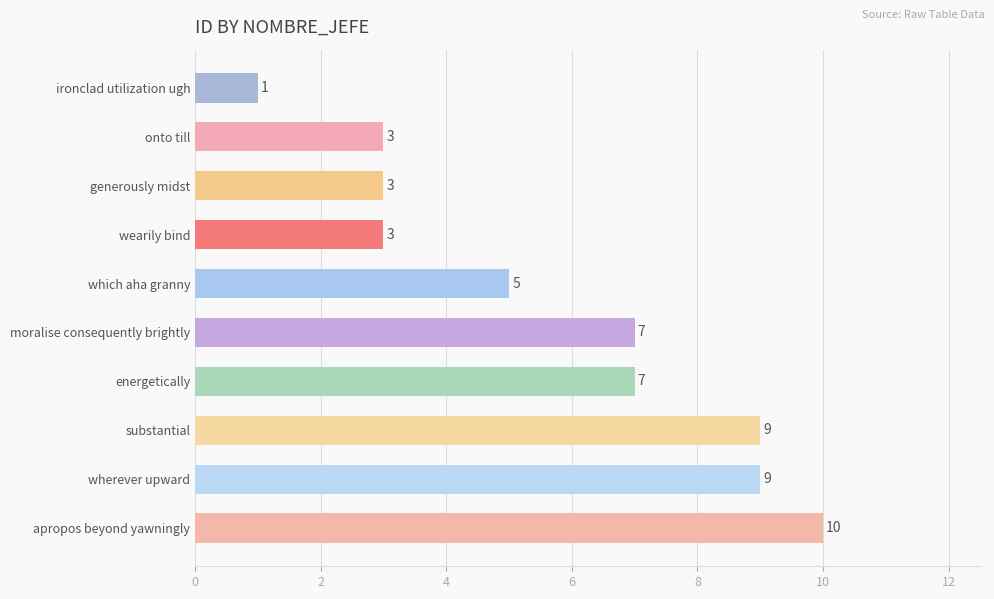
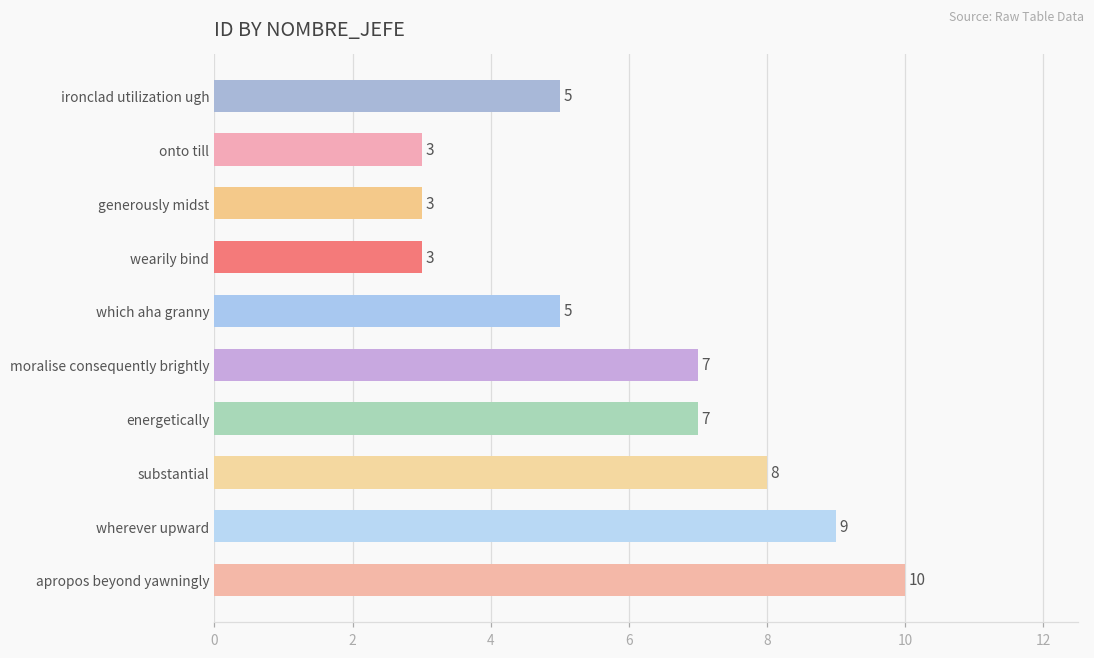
ironclad utilization ugh: 1 -> 5
substantial: 9 -> 8
